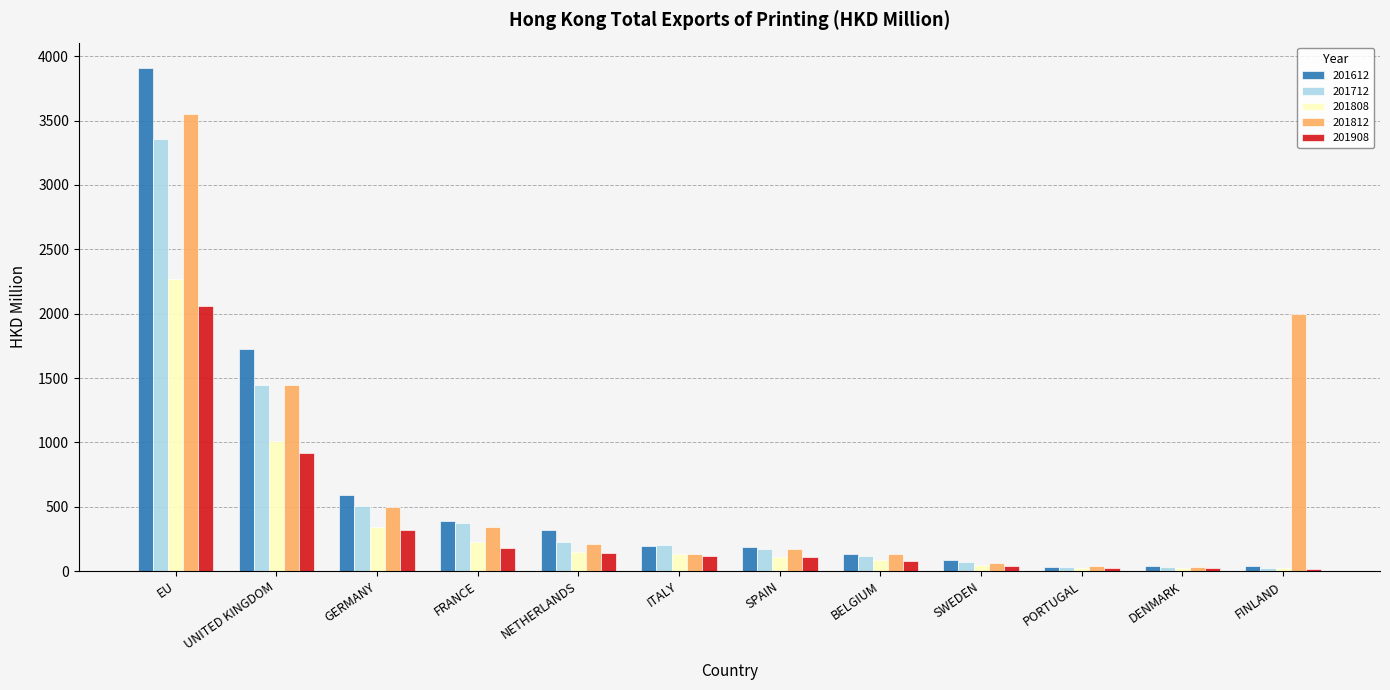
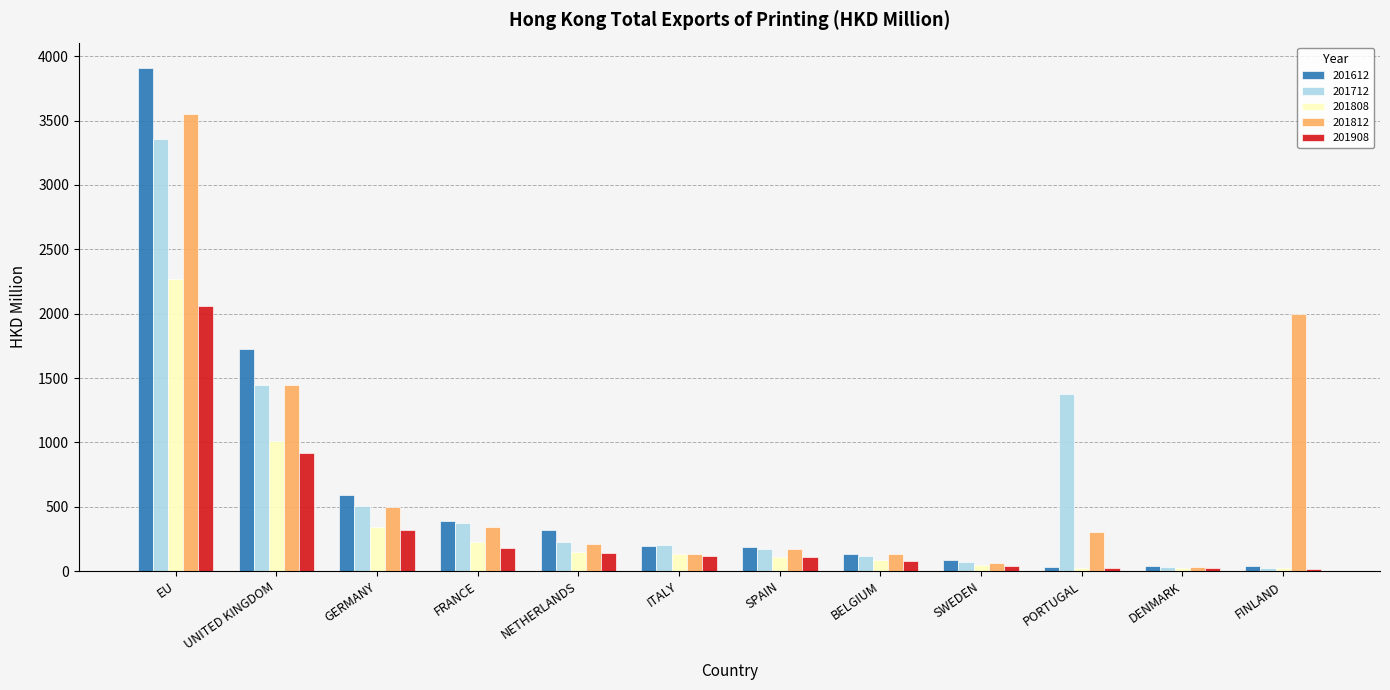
201712, PORTUGAL: 30 -> 1380
201812, PORTUGAL: 40 -> 300
